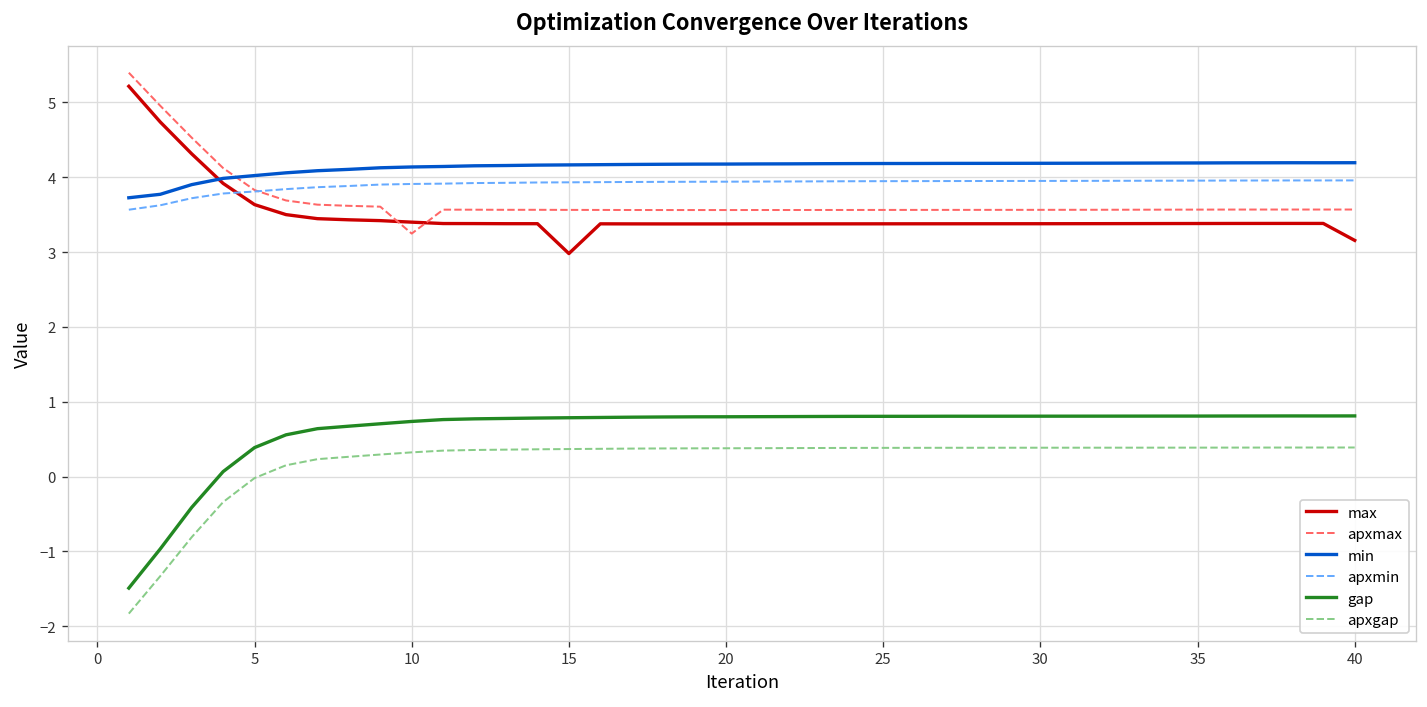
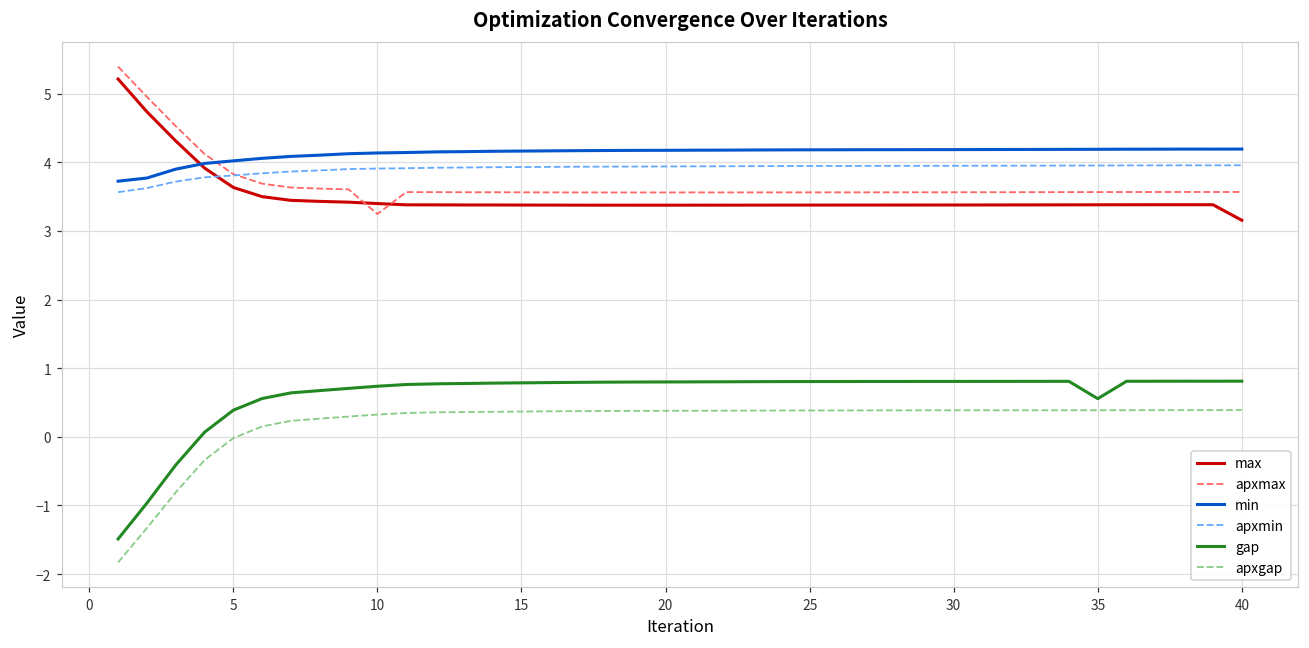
max, 15: 3.0 -> 3.4
gap, 35: 0.8 -> 0.6
